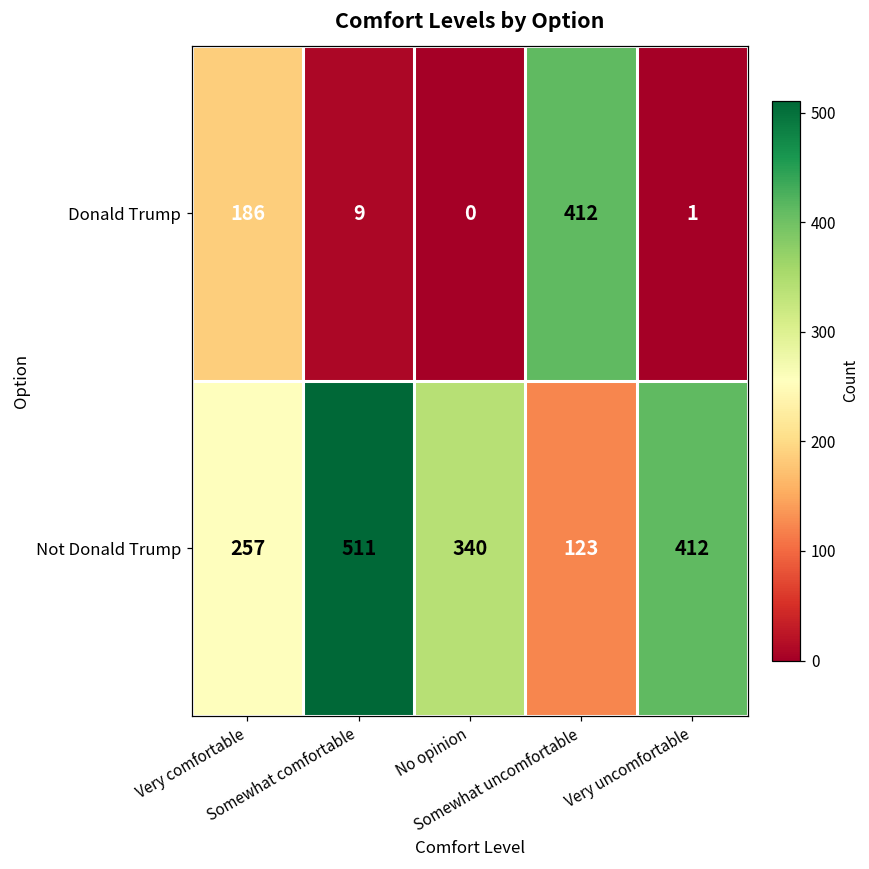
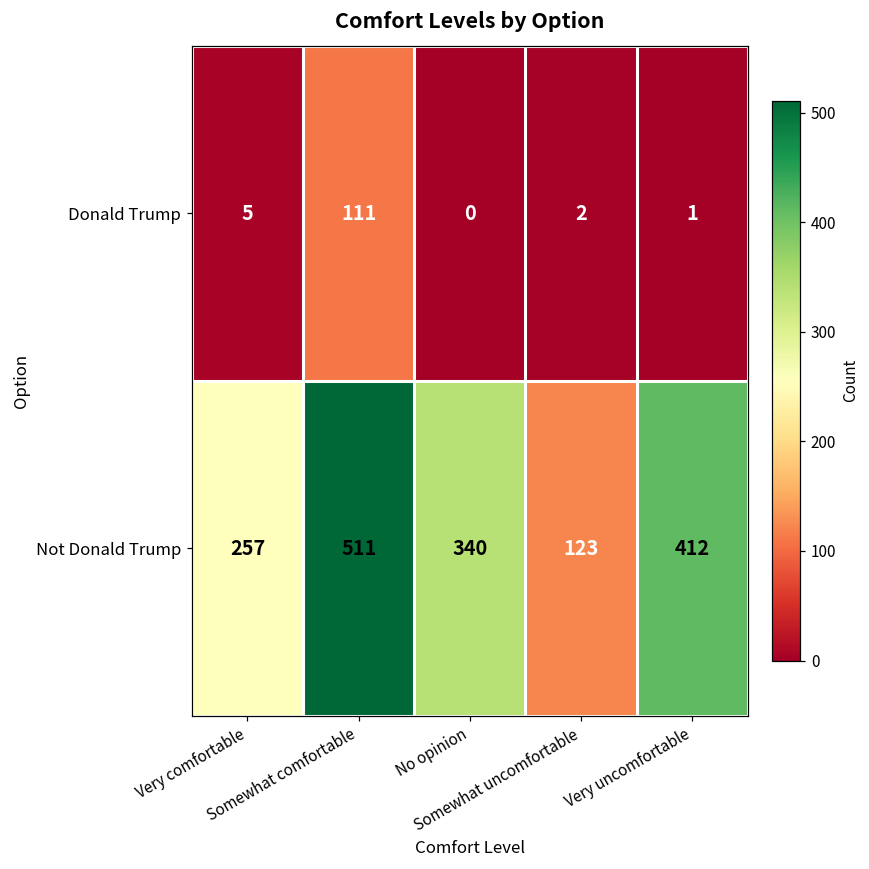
Donald Trump, Very comfortable: 186 -> 5
Donald Trump, Somewhat comfortable: 9 -> 111
Donald Trump, Somewhat uncomfortable: 412 -> 2
